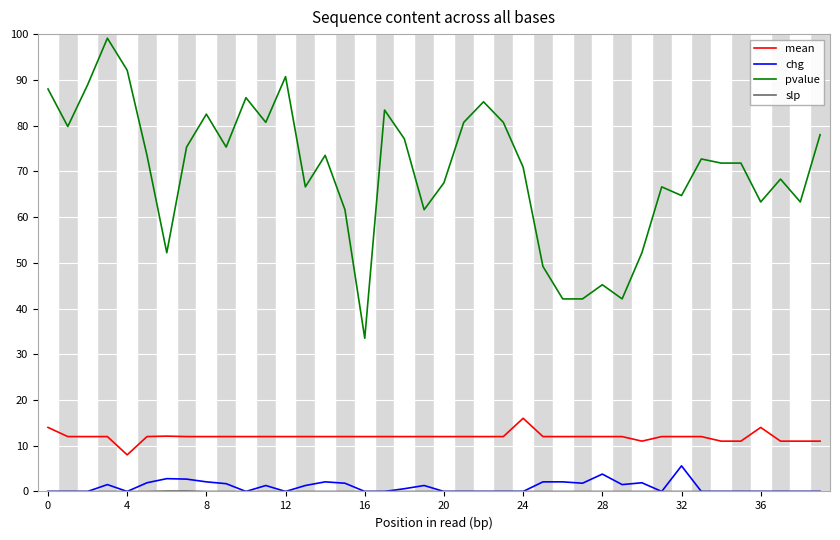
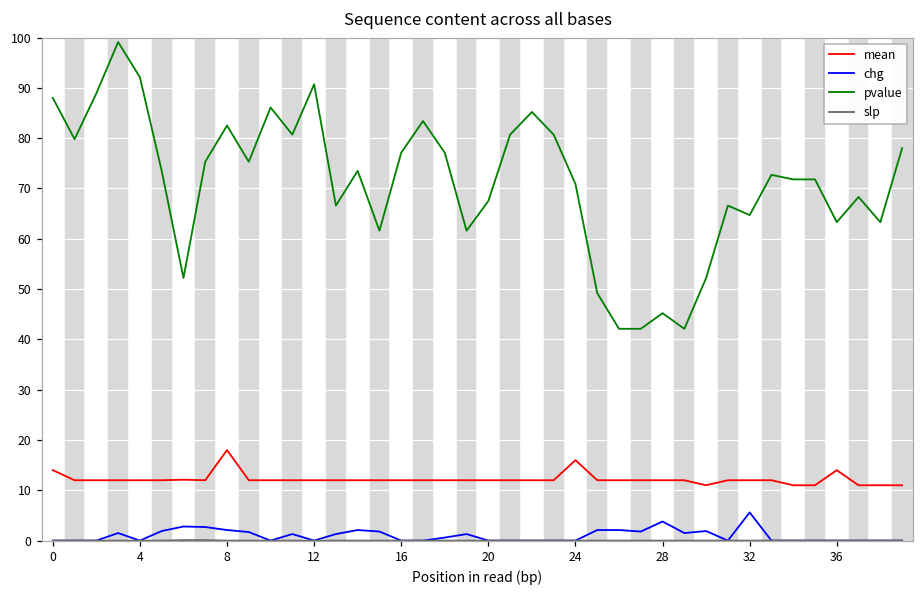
mean, 4: 8 -> 12
mean, 8: 12 -> 18
pvalue, 16: 34 -> 77
